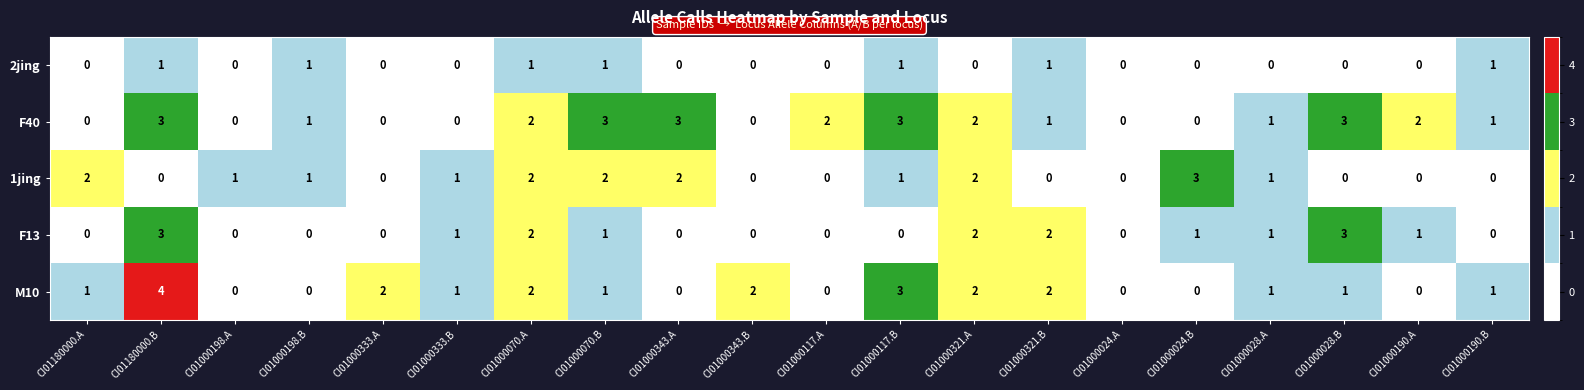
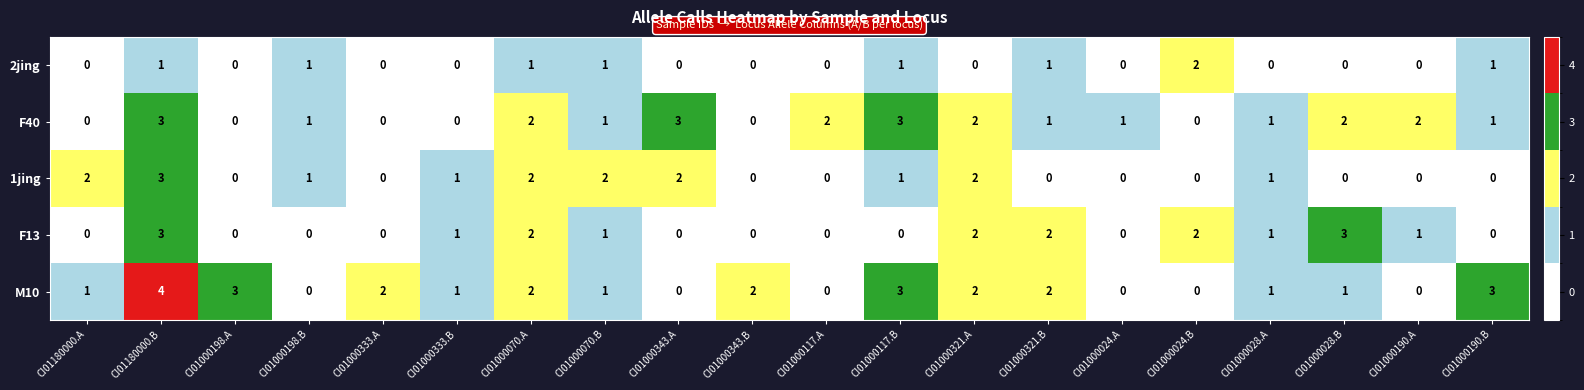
2jing, CI01000024.B: 0 -> 2
F40, CI01000070.B: 3 -> 1
F40, CI01000024.A: 0 -> 1
F40, CI01000028.B: 3 -> 2
1jing, CI01180000.B: 0 -> 3
1jing, CI01000198.A: 1 -> 0
1jing, CI01000024.B: 3 -> 0
F13, CI01000024.B: 1 -> 2
M10, CI01000198.A: 0 -> 3
M10, CI01000190.B: 1 -> 3
